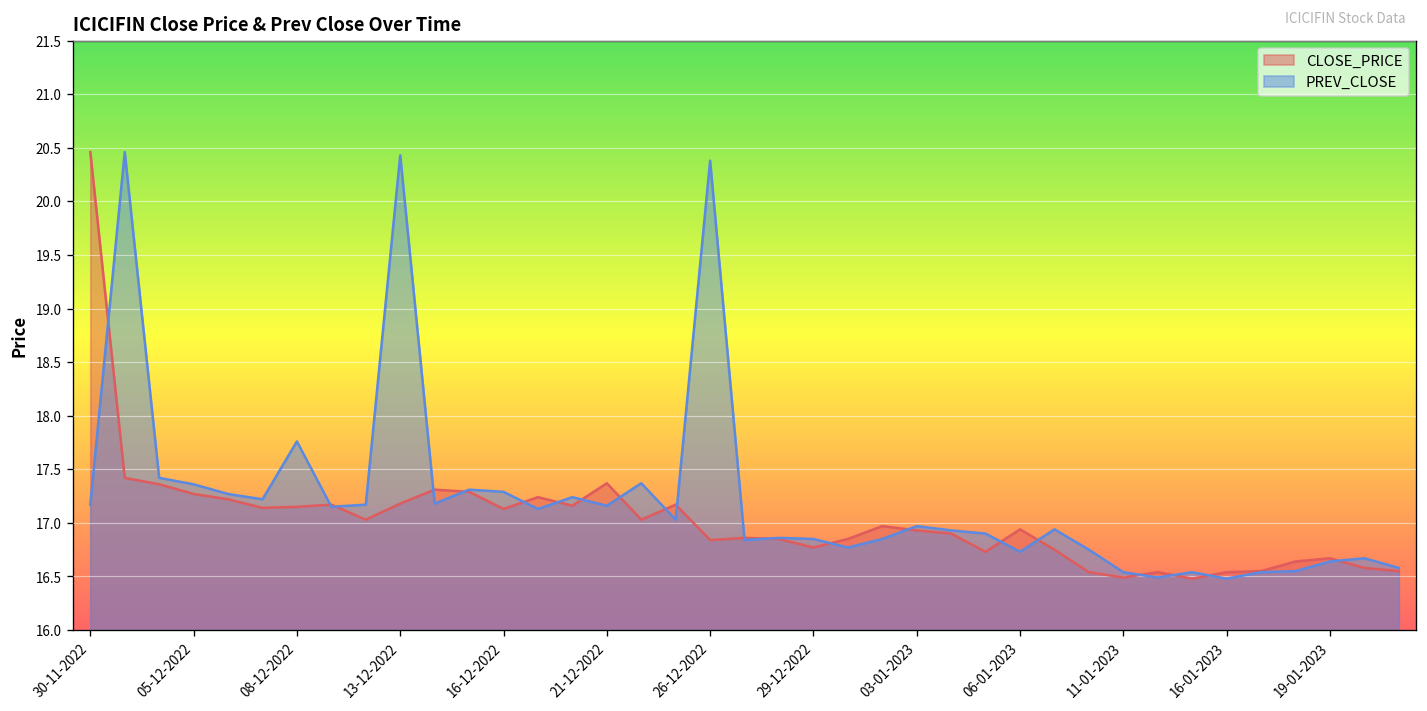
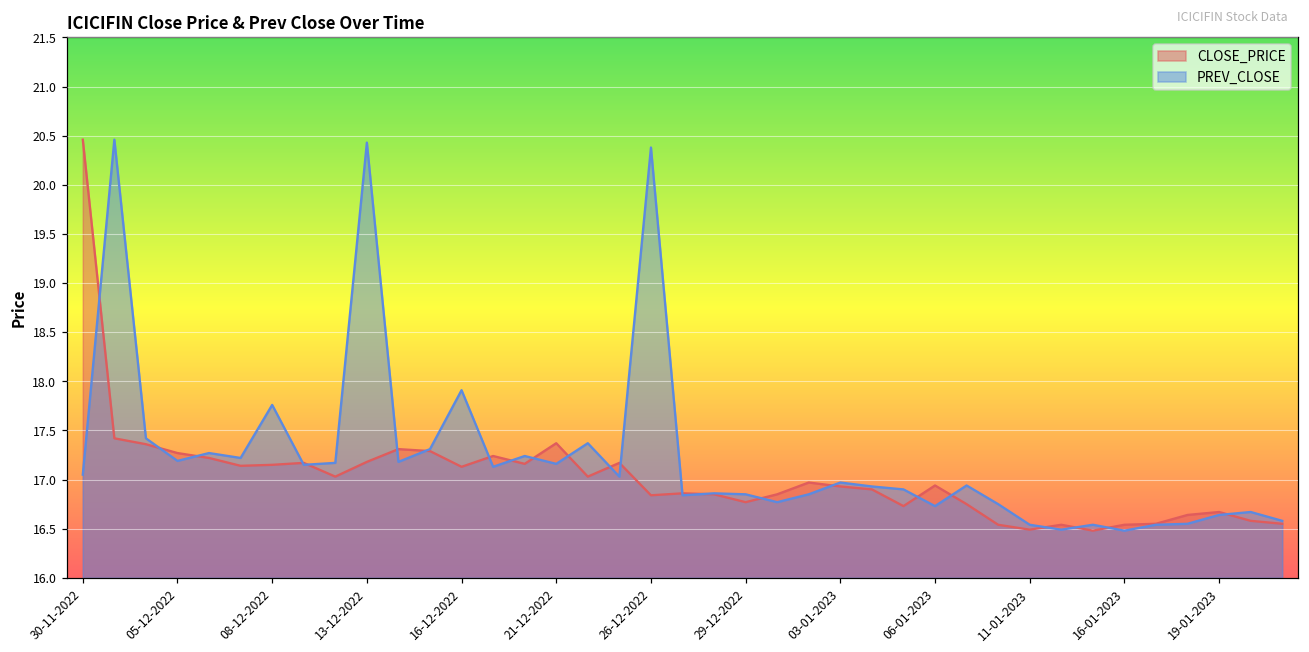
PREV_CLOSE, 30-11-2022: 17.2 -> 17.1
PREV_CLOSE, 05-12-2022: 17.4 -> 17.2
PREV_CLOSE, 16-12-2022: 17.3 -> 17.9
